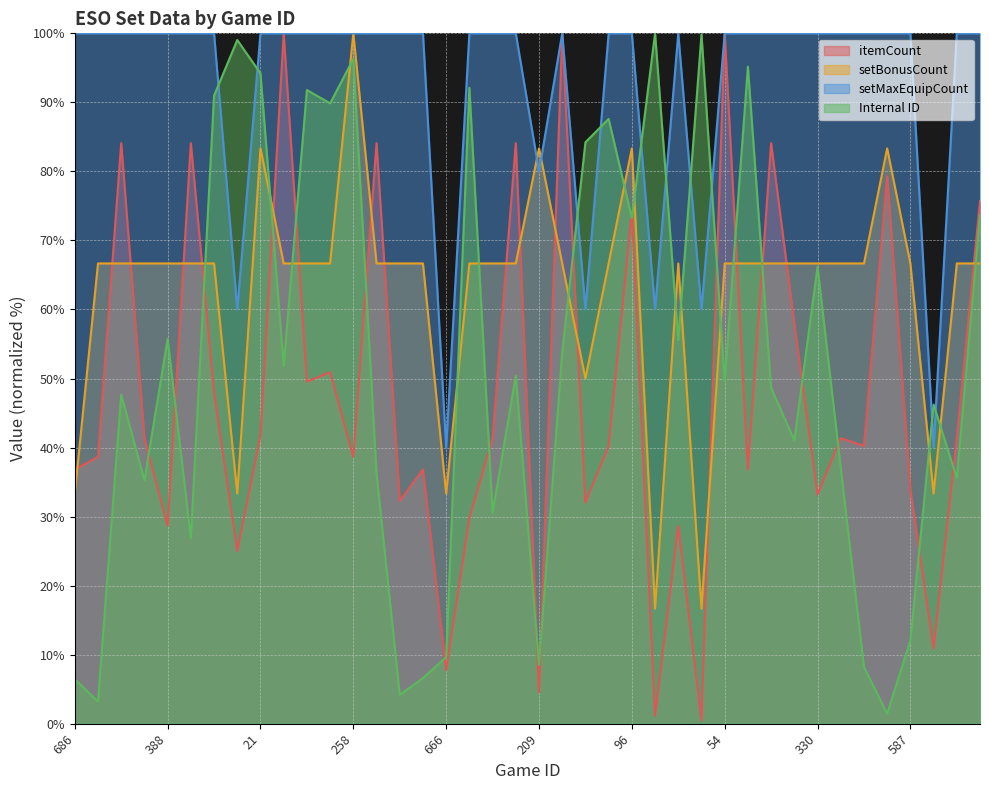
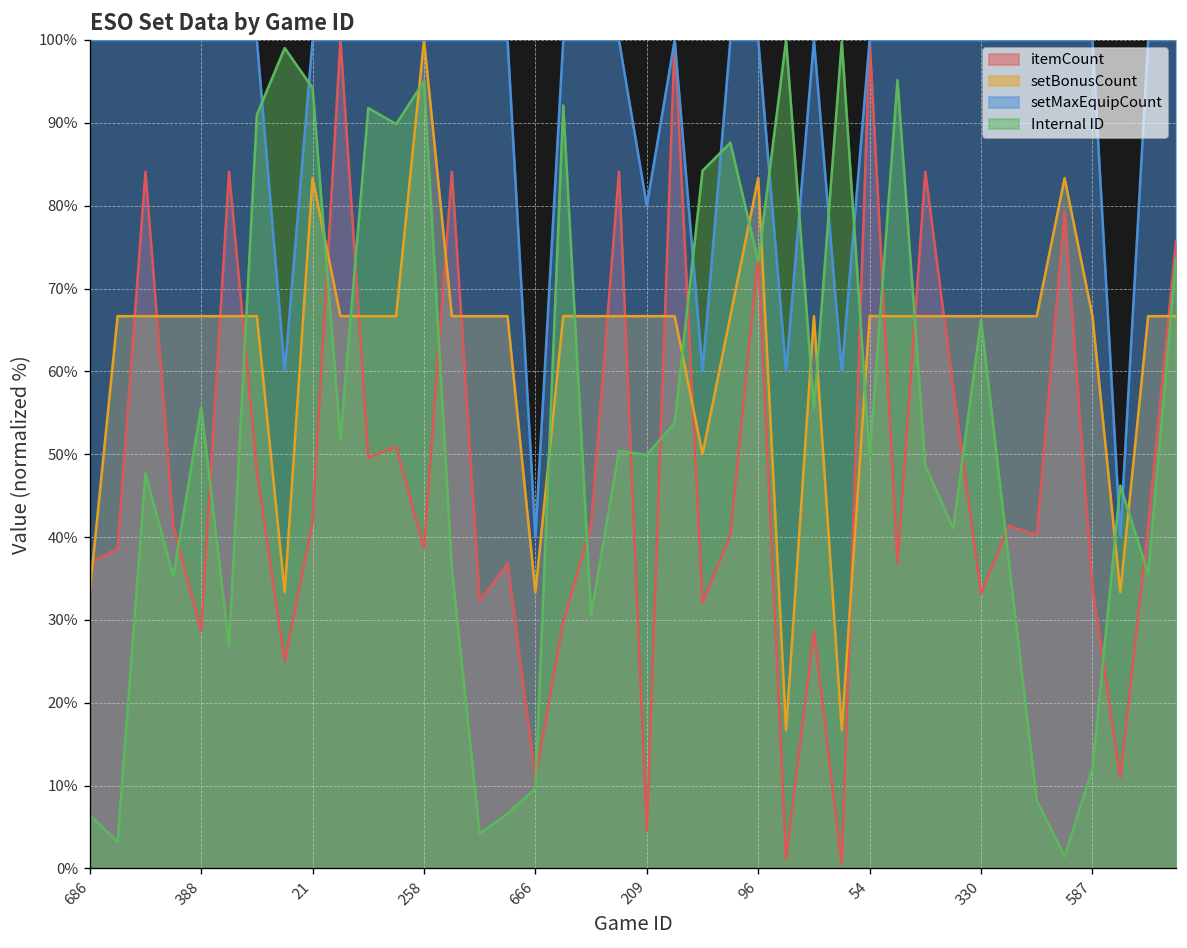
Internal ID, 258: 96% -> 95%
itemCount, 666: 8% -> 11%
setBonusCount, 209: 83% -> 67%
Internal ID, 209: 9% -> 50%
